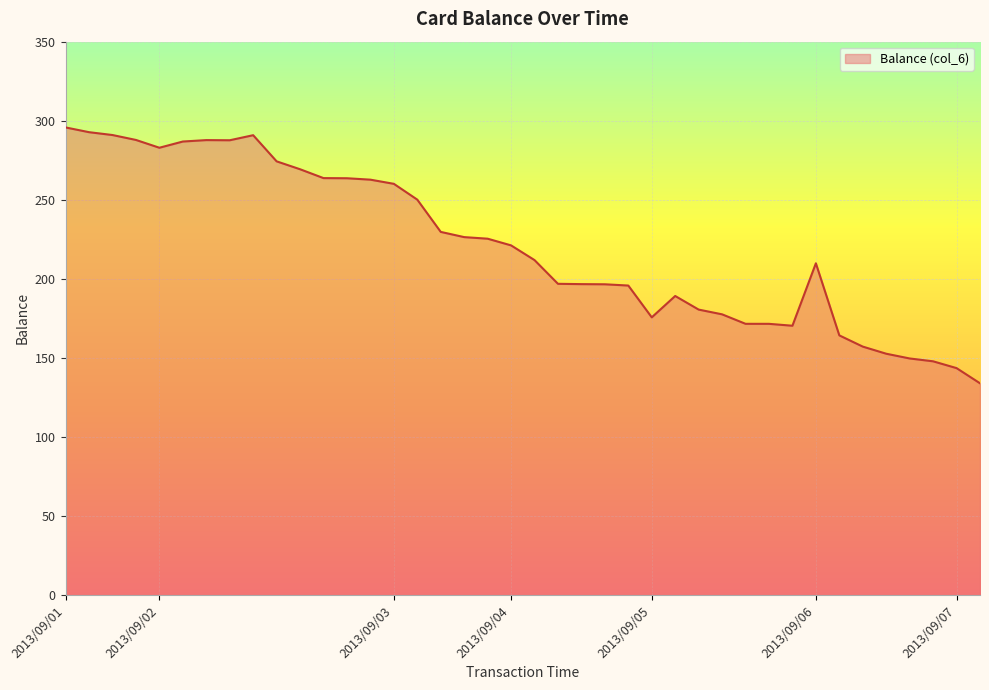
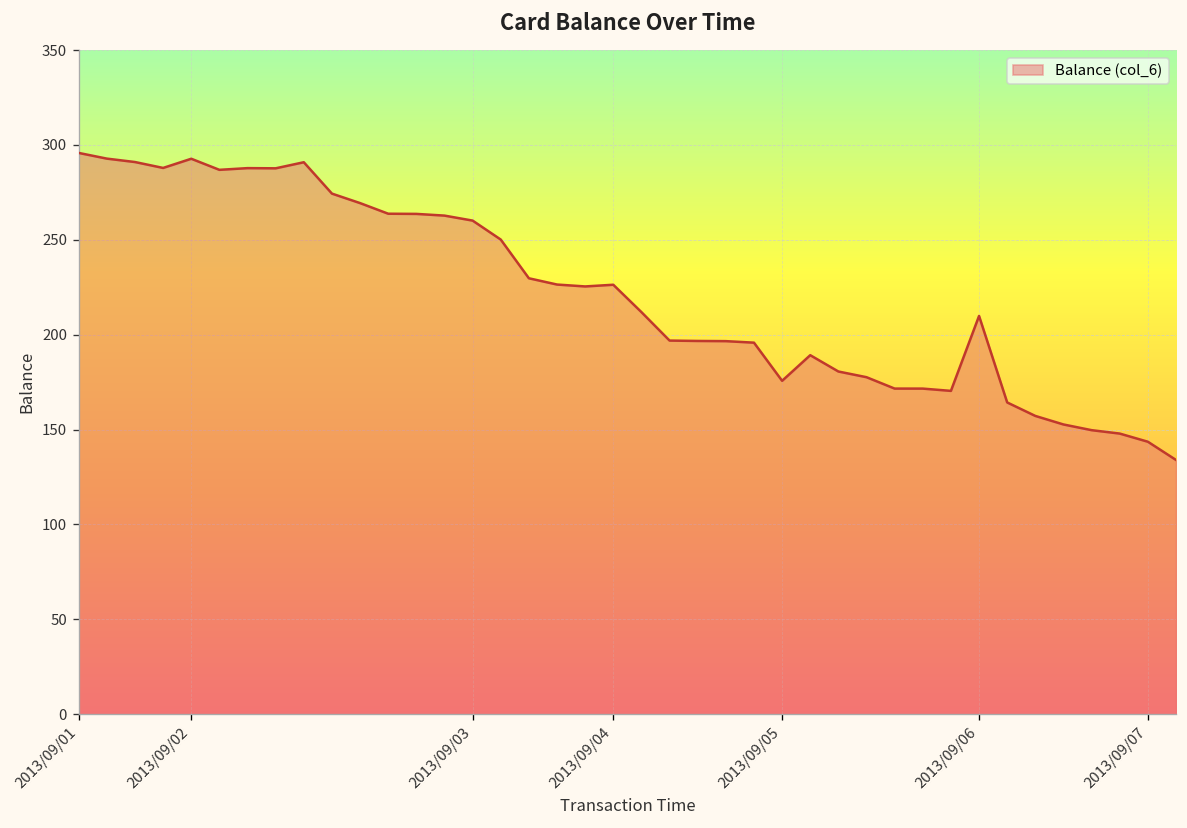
2013/09/02: 283 -> 293
2013/09/04: 221 -> 226
